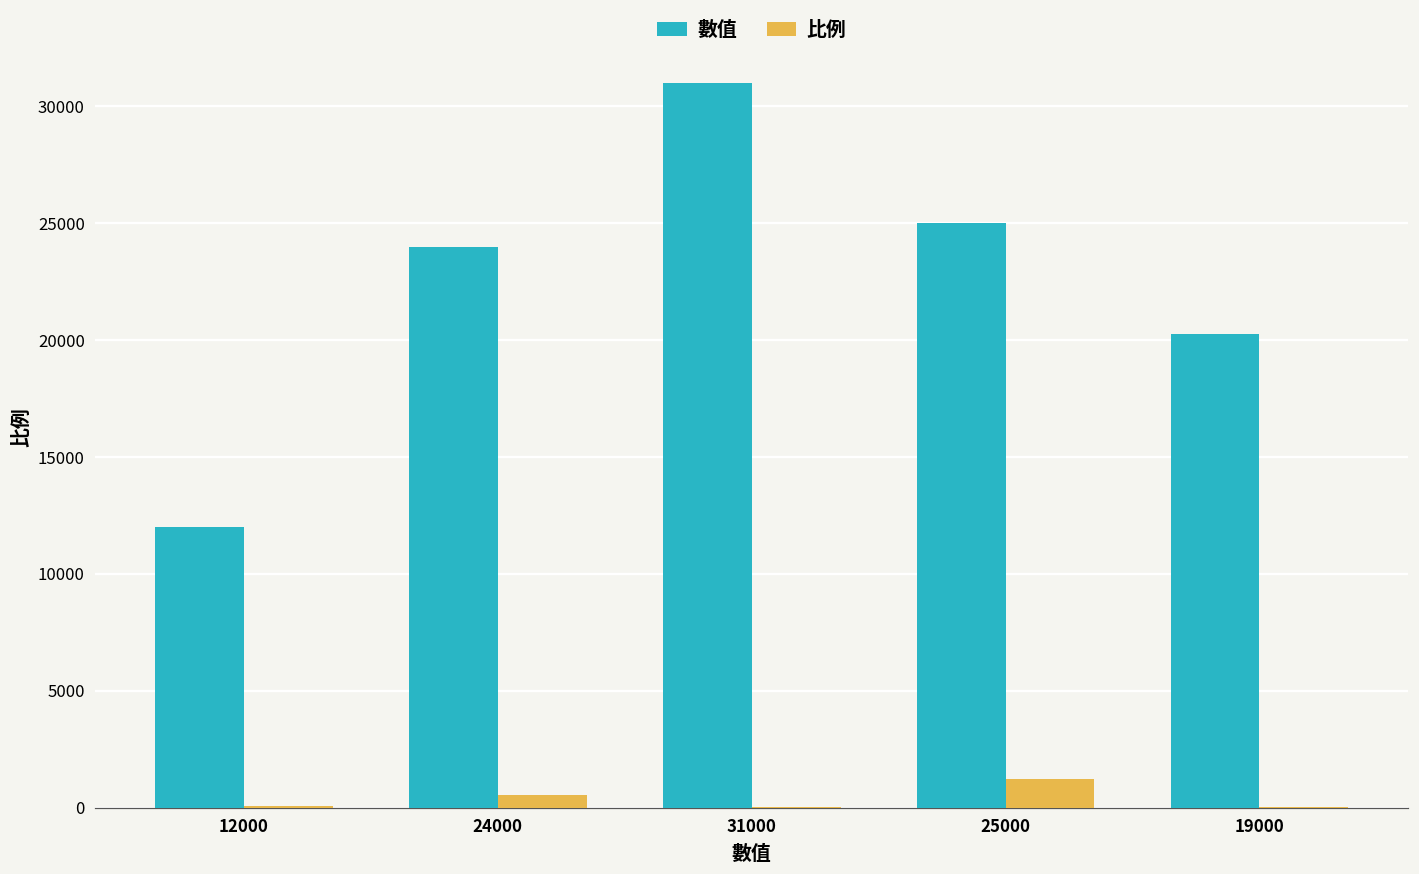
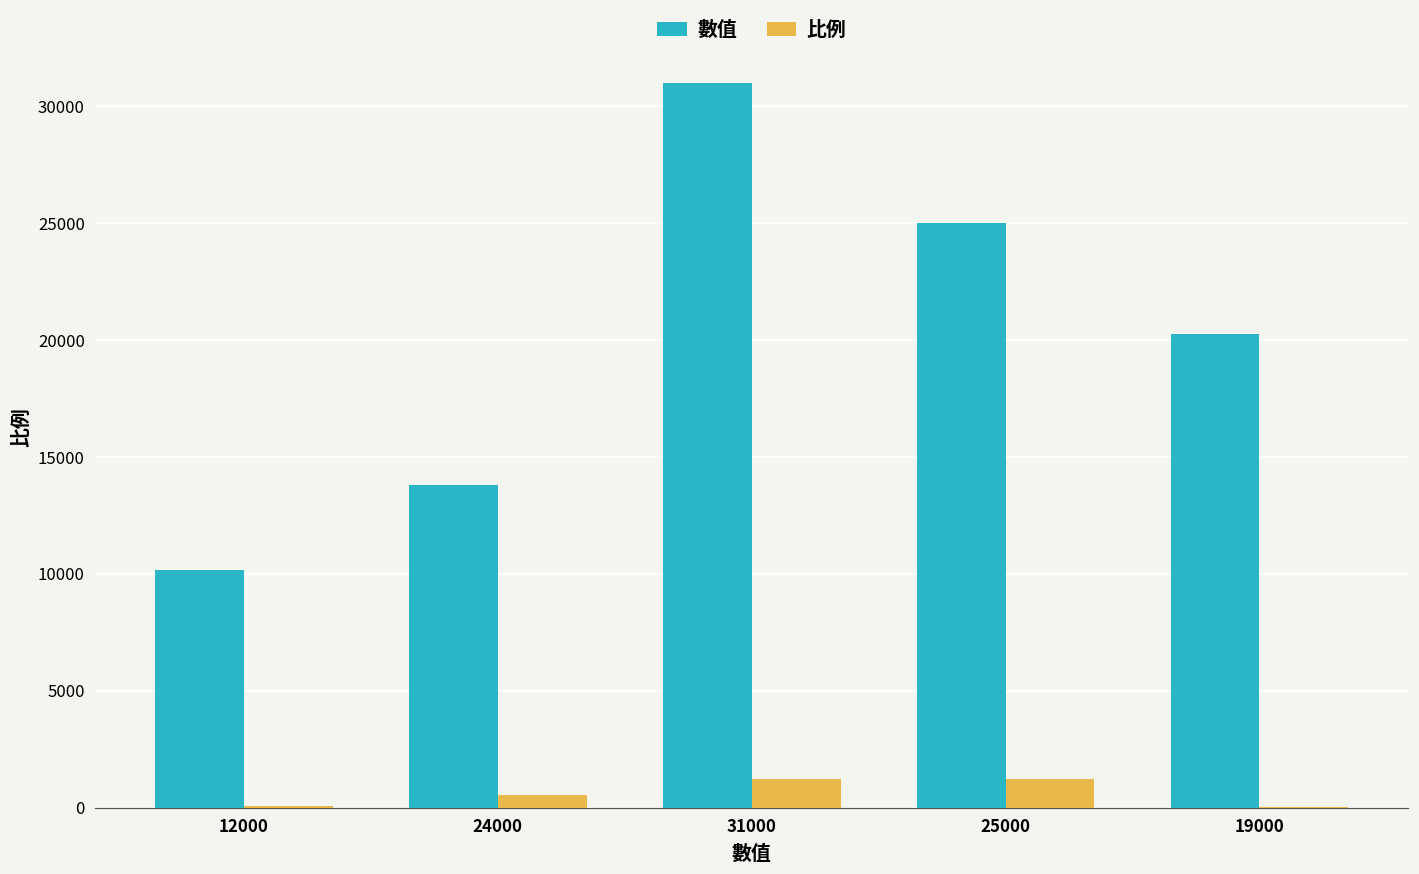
數值, 12000: 12000 -> 10200
數值, 24000: 24000 -> 13800
比例, 31000: 0 -> 1200
